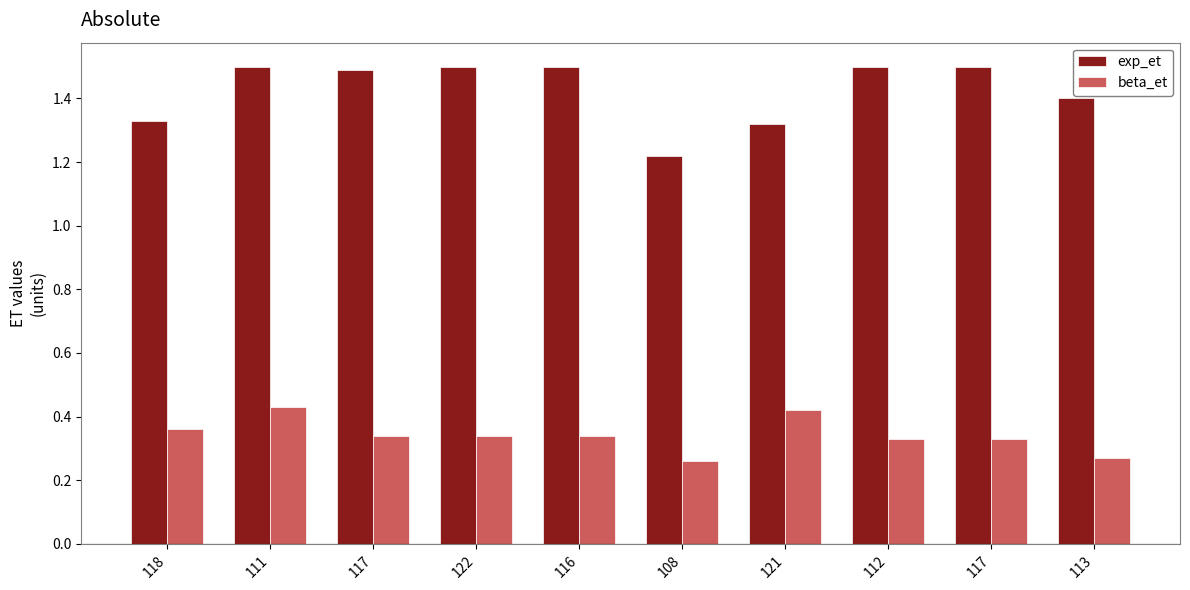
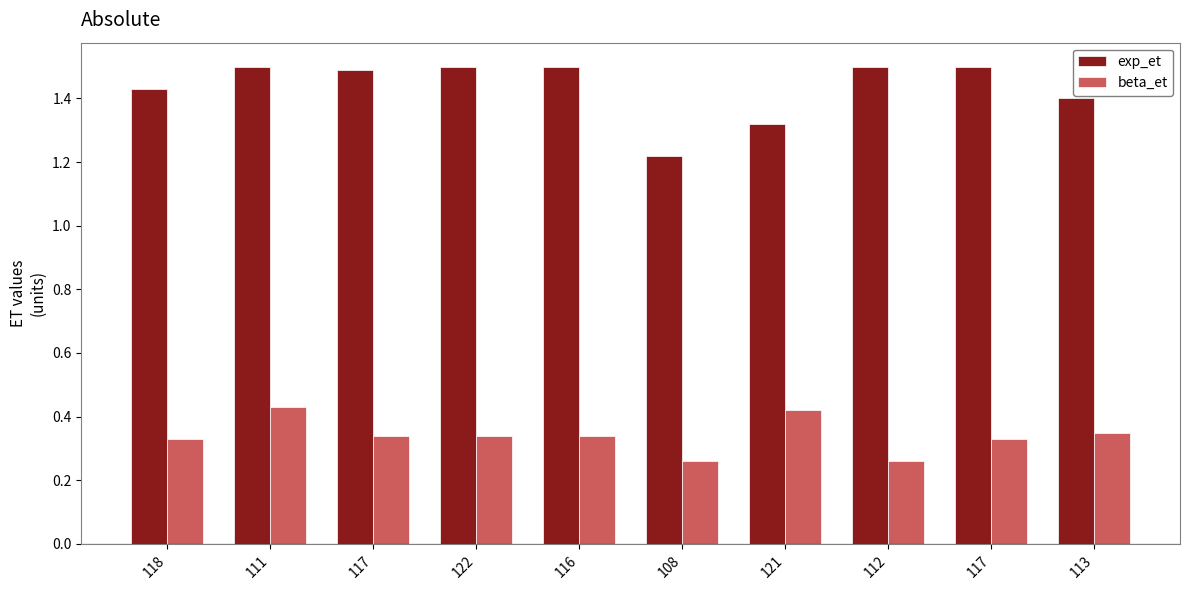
exp_et, 118: 1.33 -> 1.43
beta_et, 118: 0.36 -> 0.33
beta_et, 112: 0.33 -> 0.26
beta_et, 113: 0.27 -> 0.35
